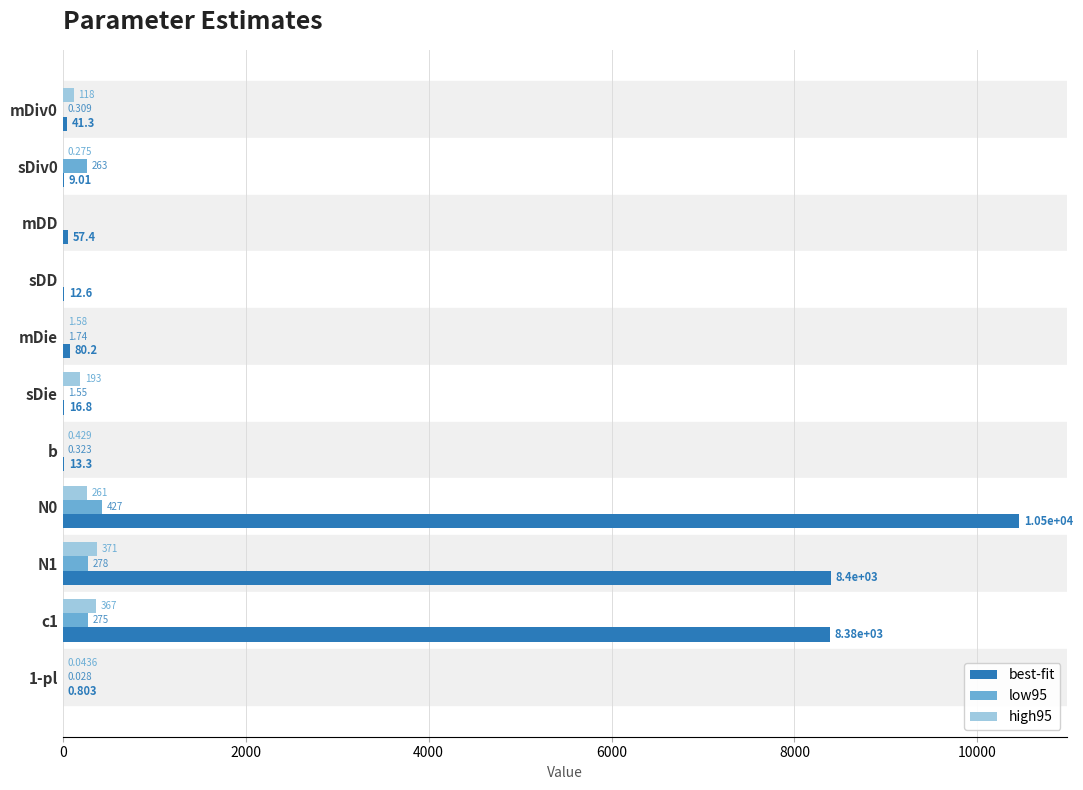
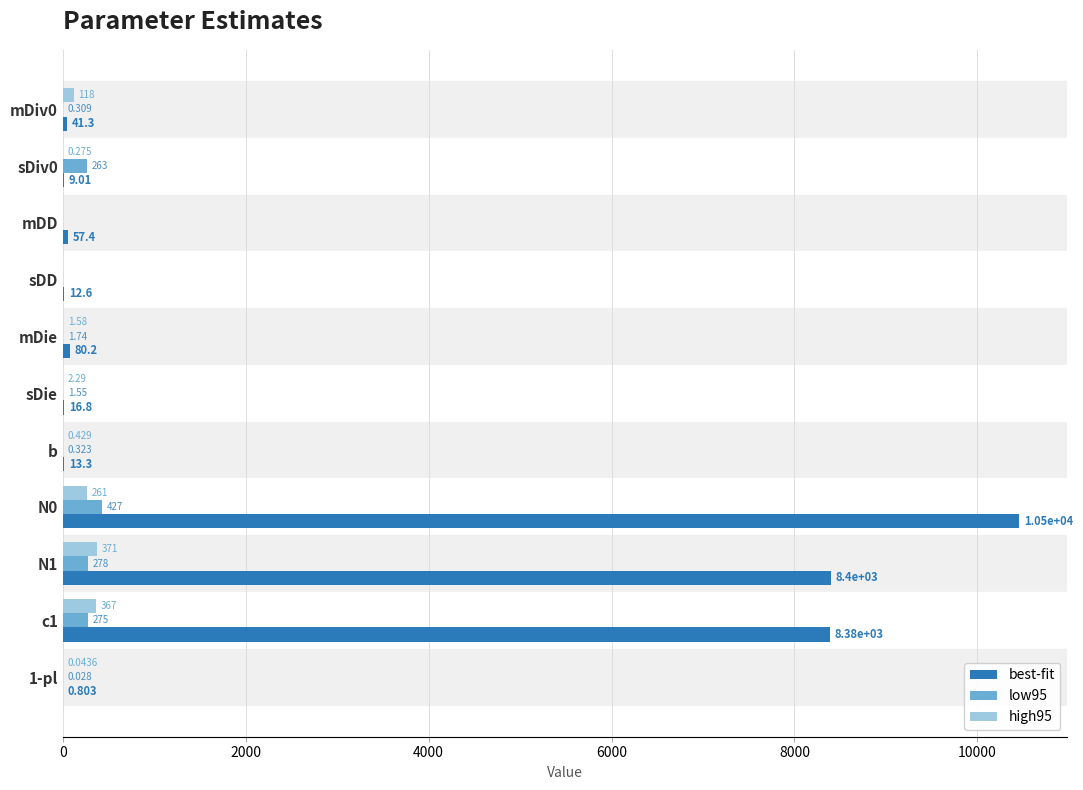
high95, sDie: 193 -> 2.29
